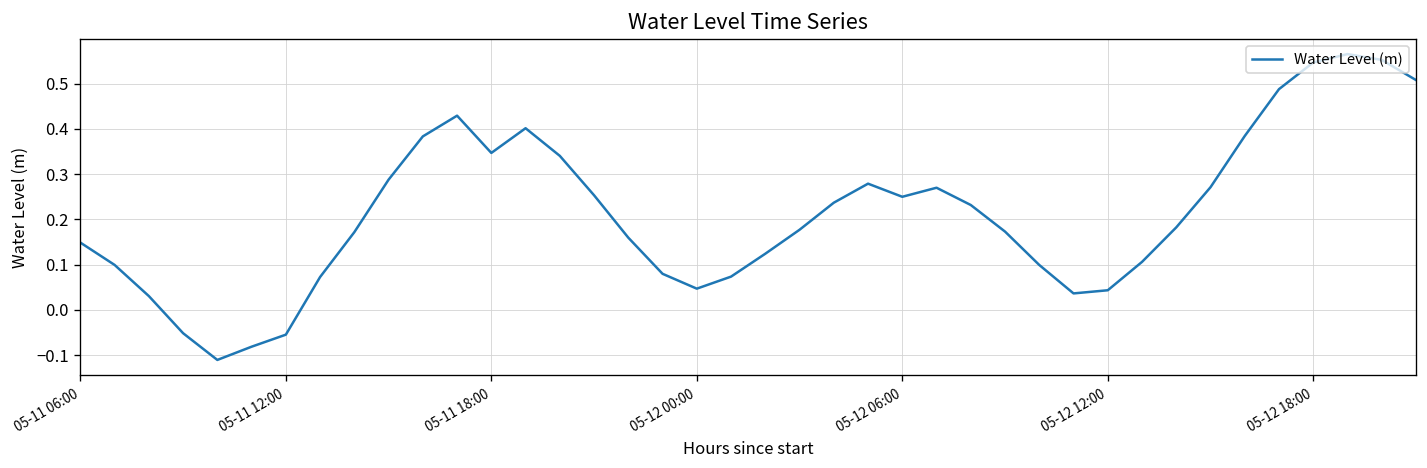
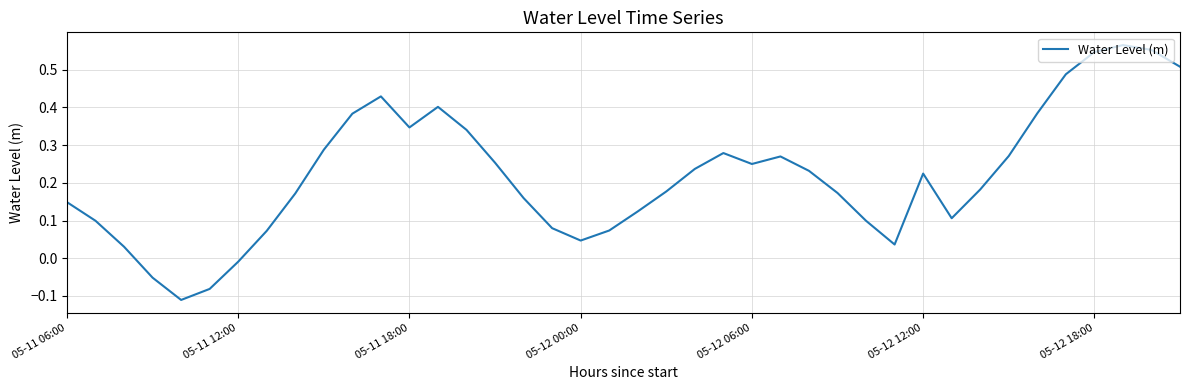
05-11 12:00: -0.05 -> -0.01
05-12 12:00: 0.04 -> 0.22
